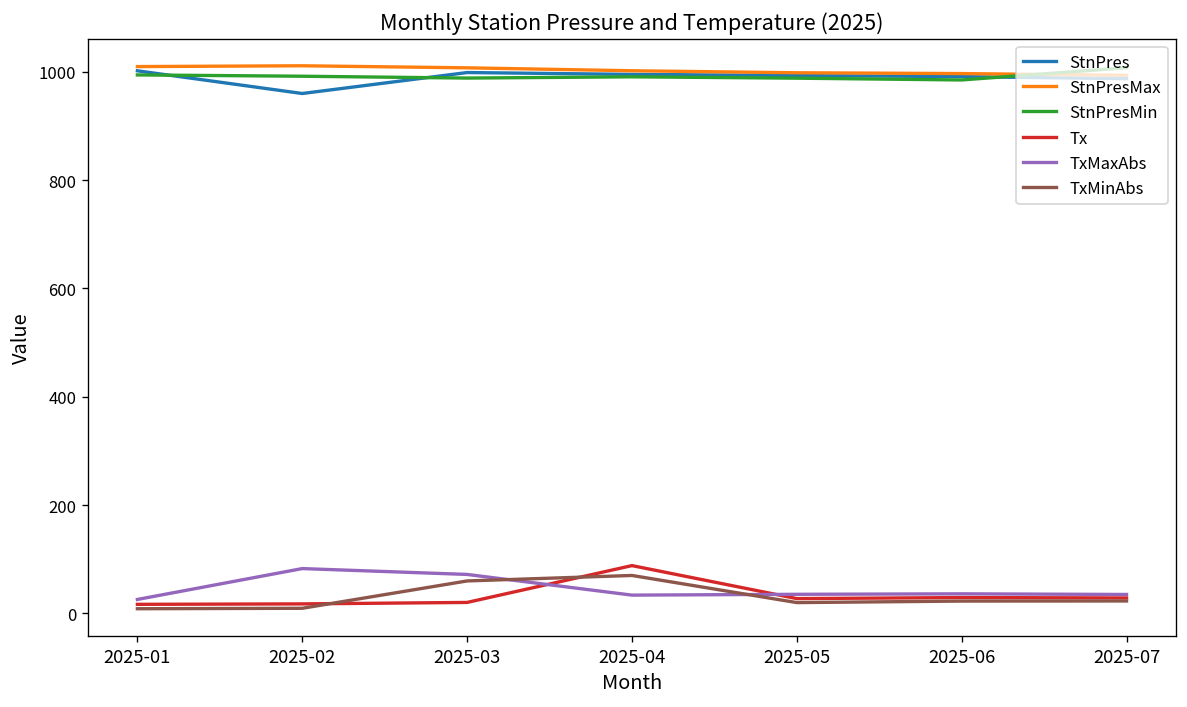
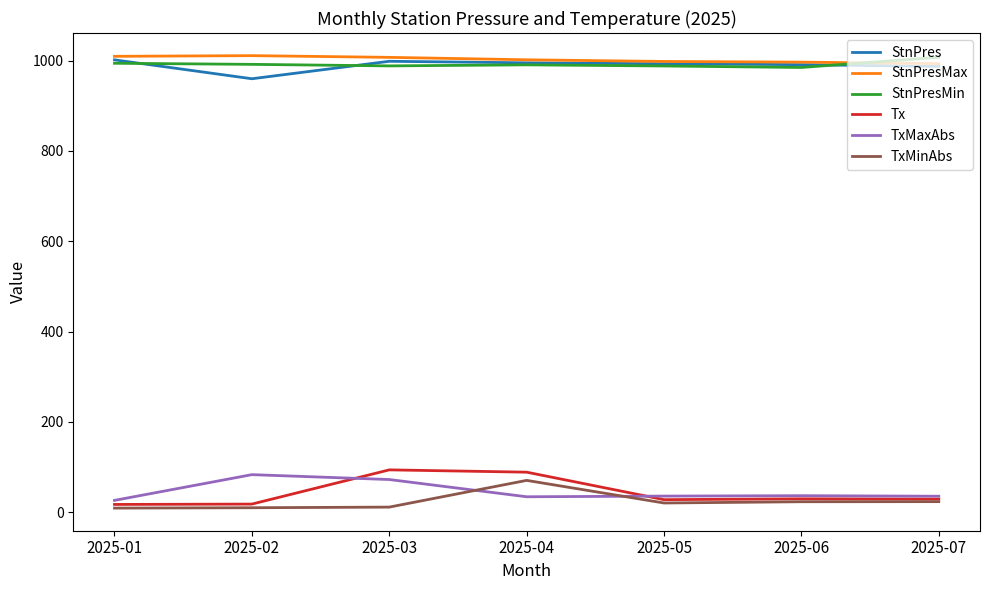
Tx, 2025-03: 20 -> 90
TxMinAbs, 2025-03: 60 -> 10
